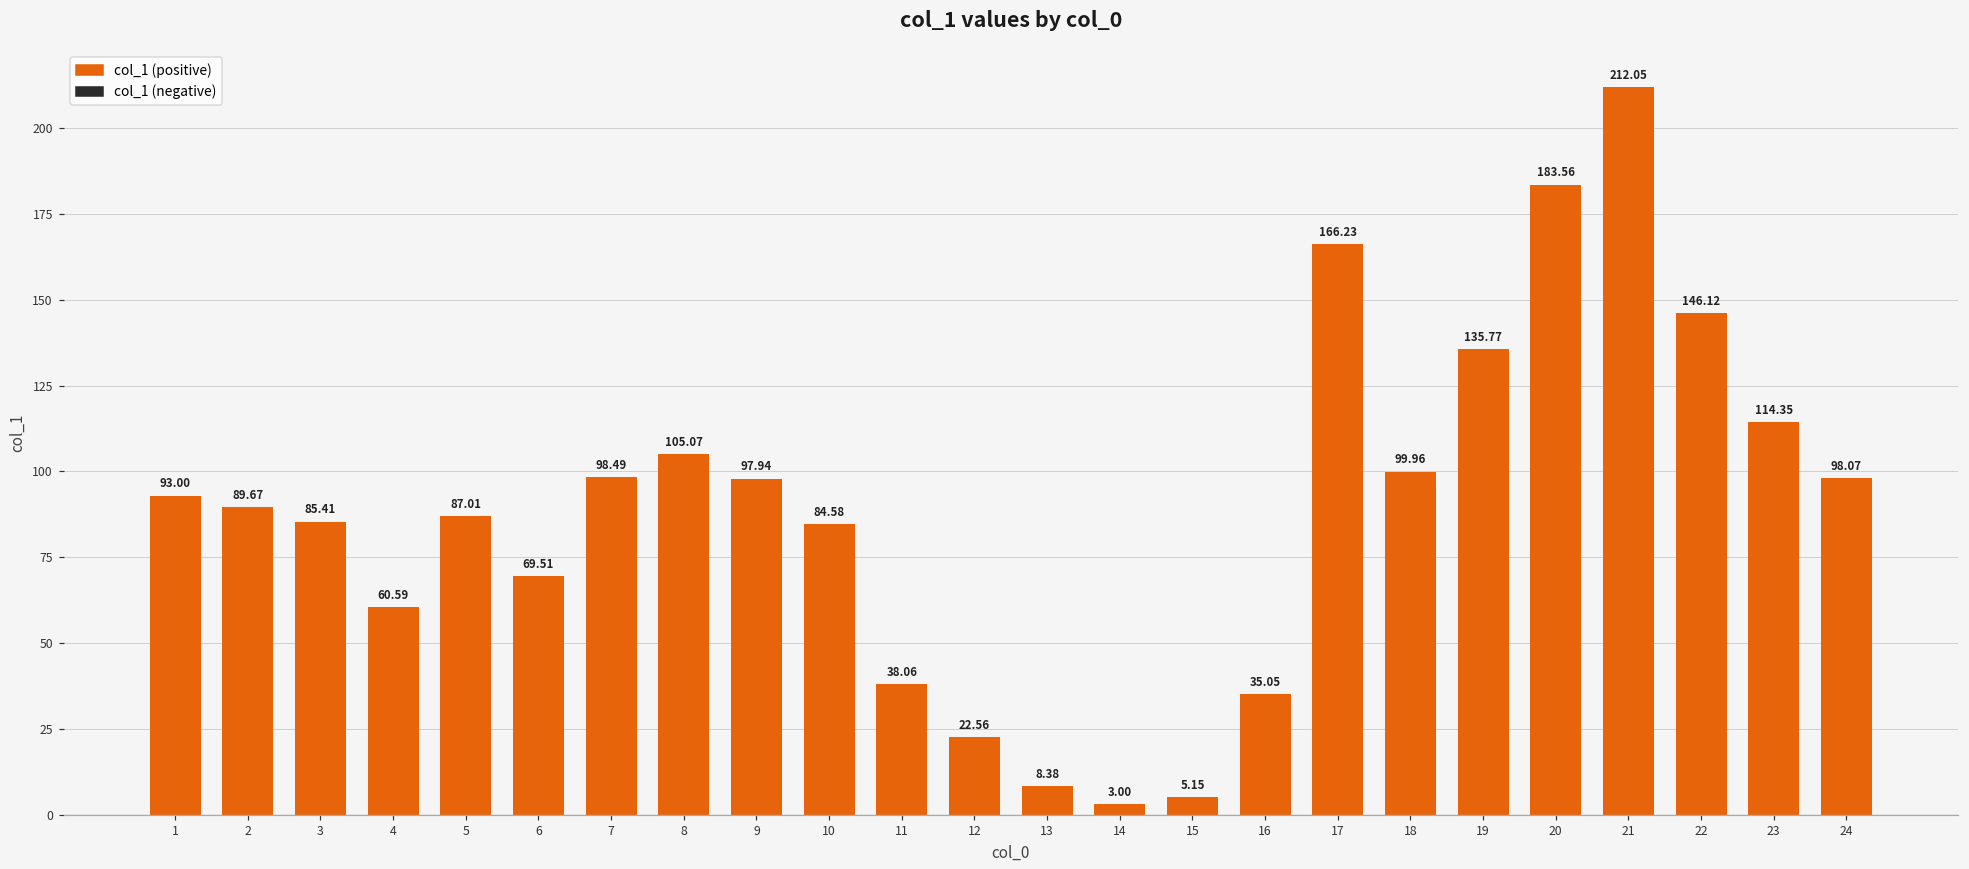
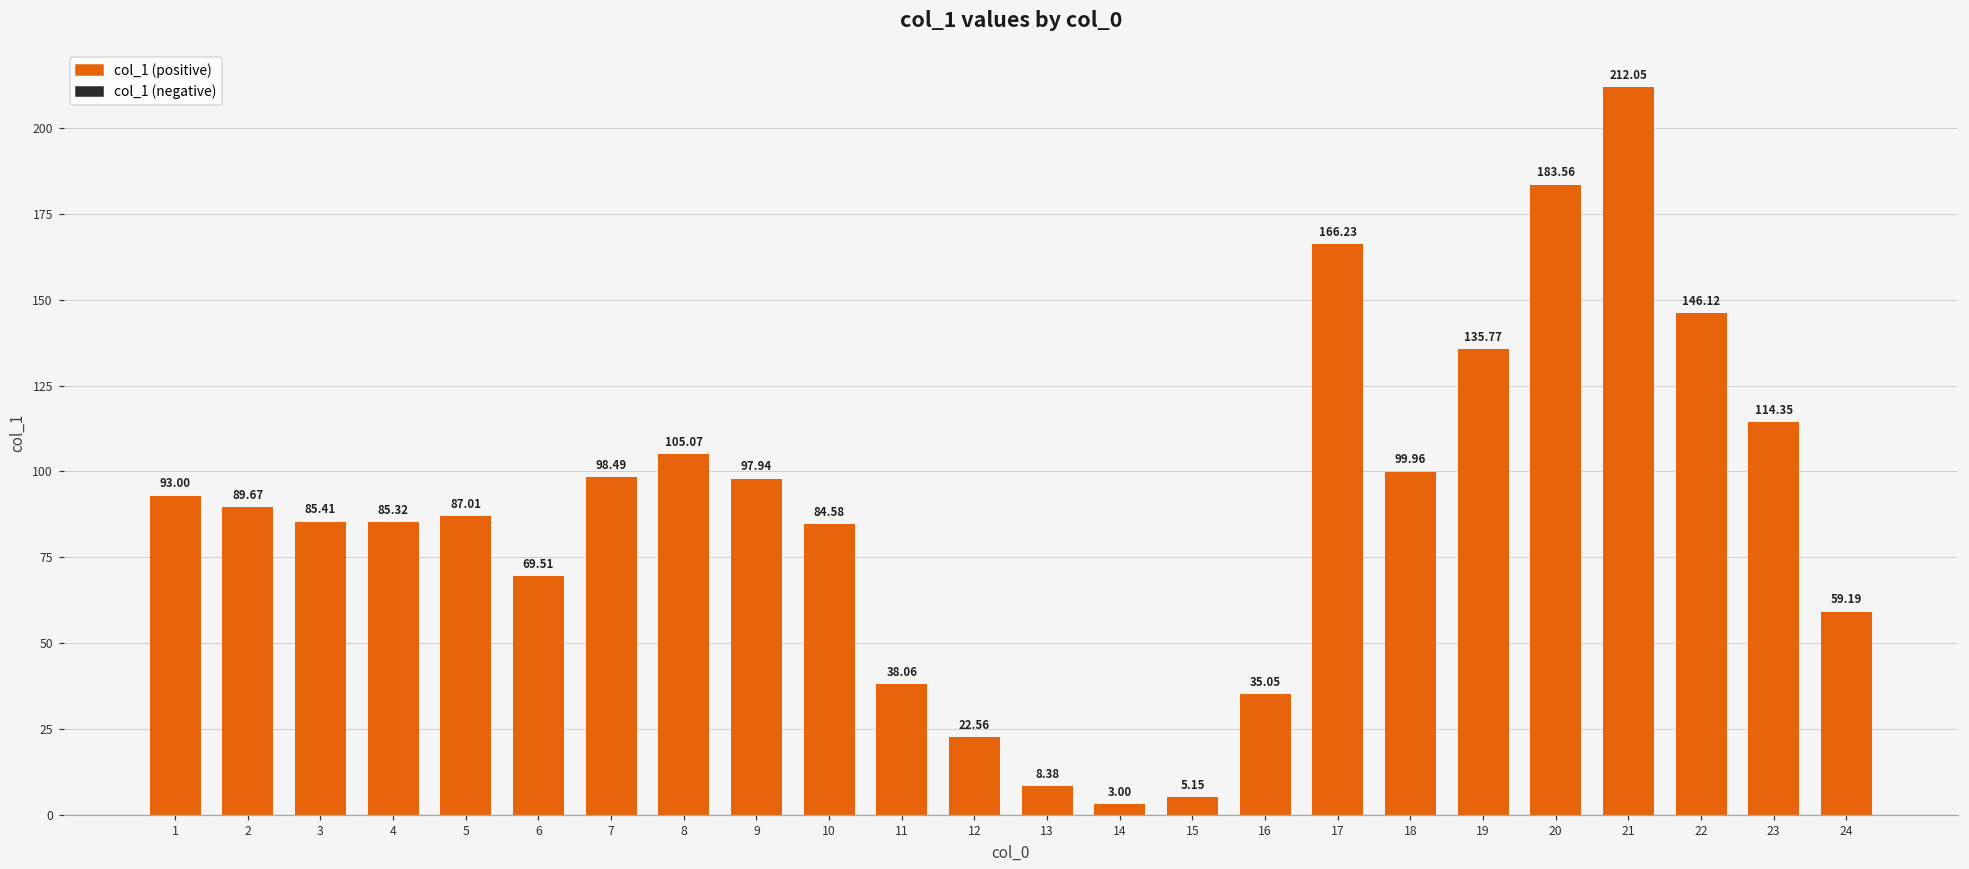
4: 60.59 -> 85.32
24: 98.07 -> 59.19
